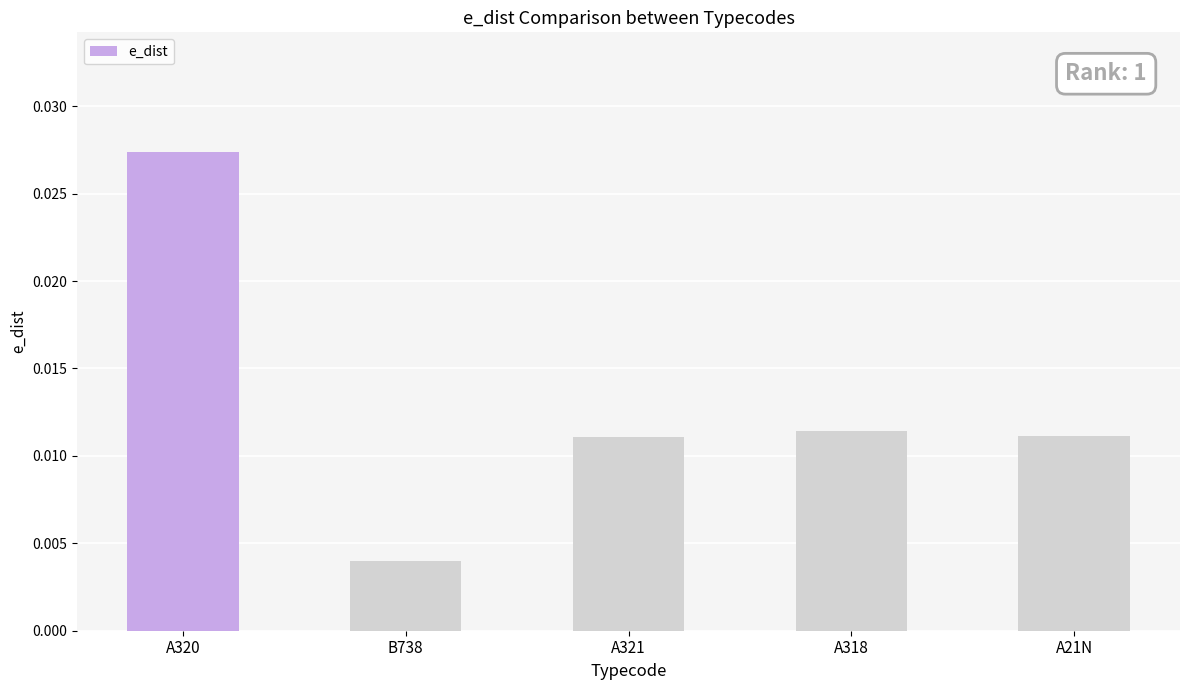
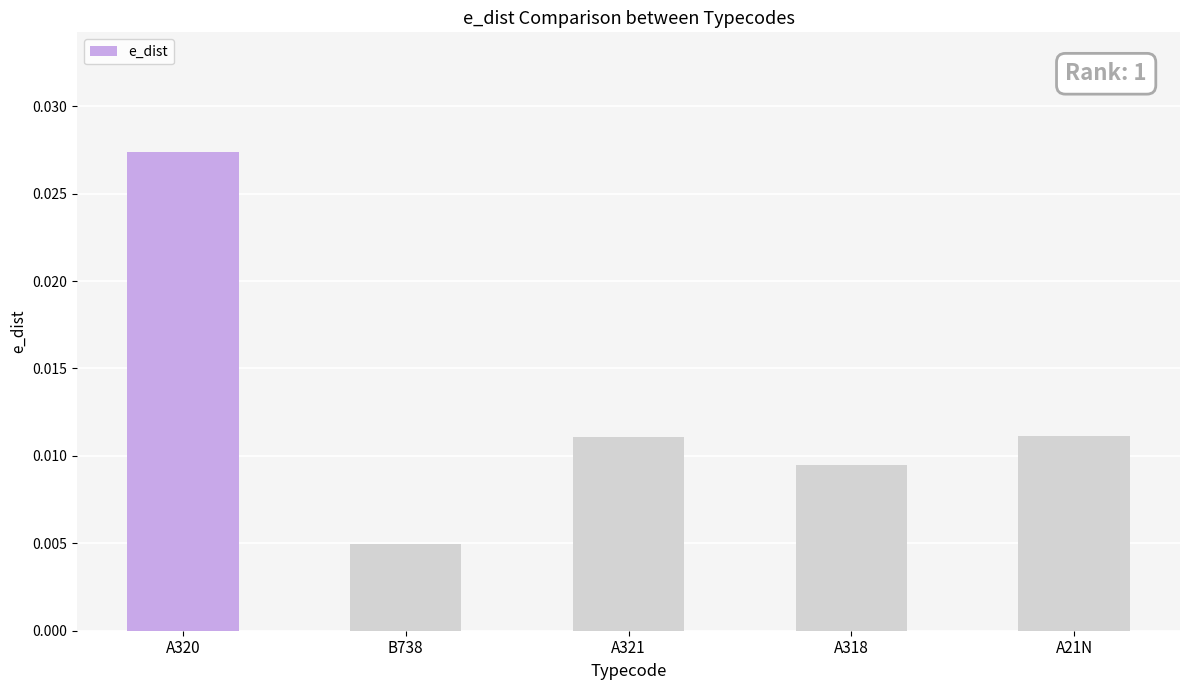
B738: 0.0040 -> 0.0050
A318: 0.0114 -> 0.0095
